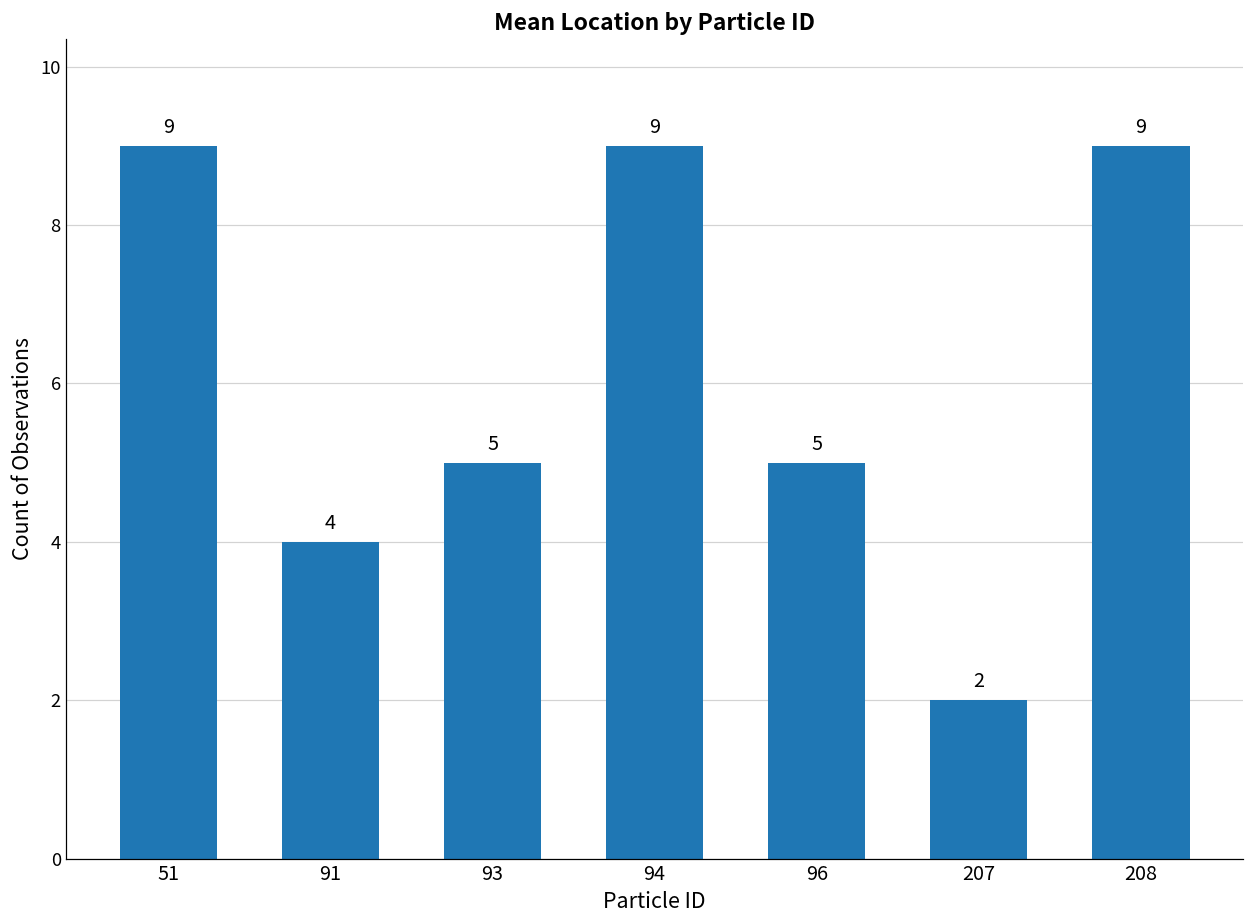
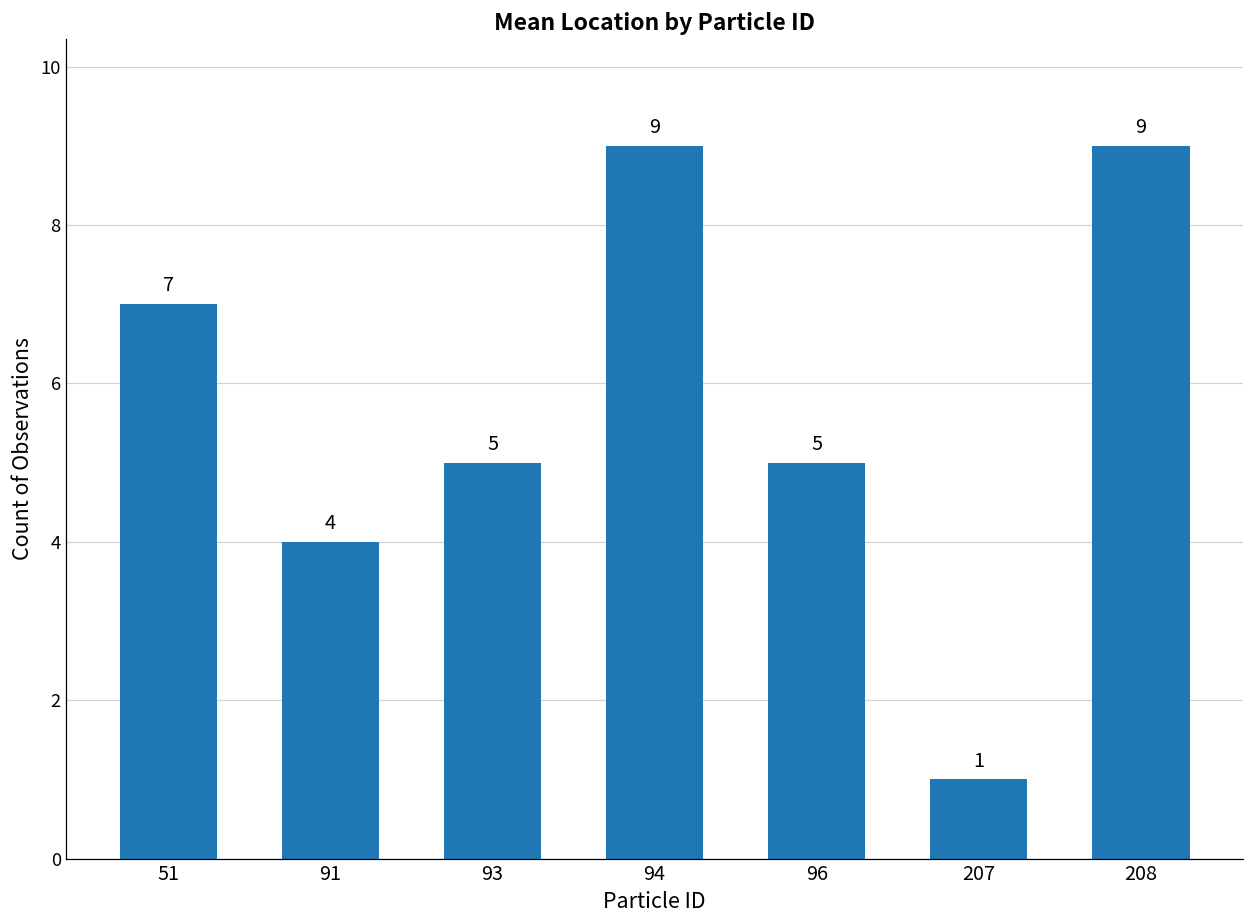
51: 9 -> 7
207: 2 -> 1
